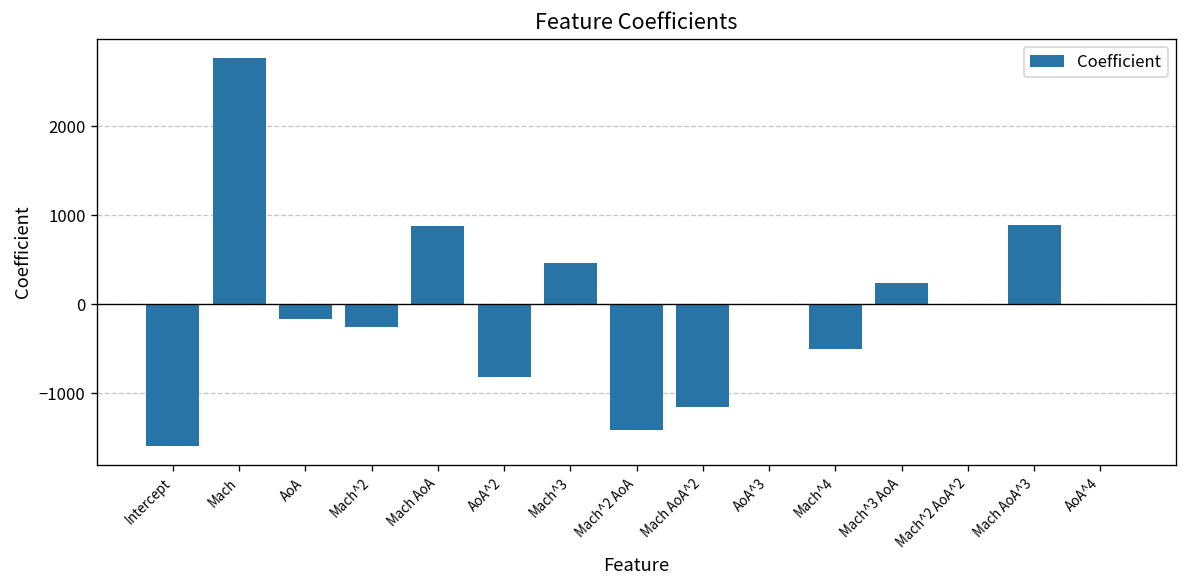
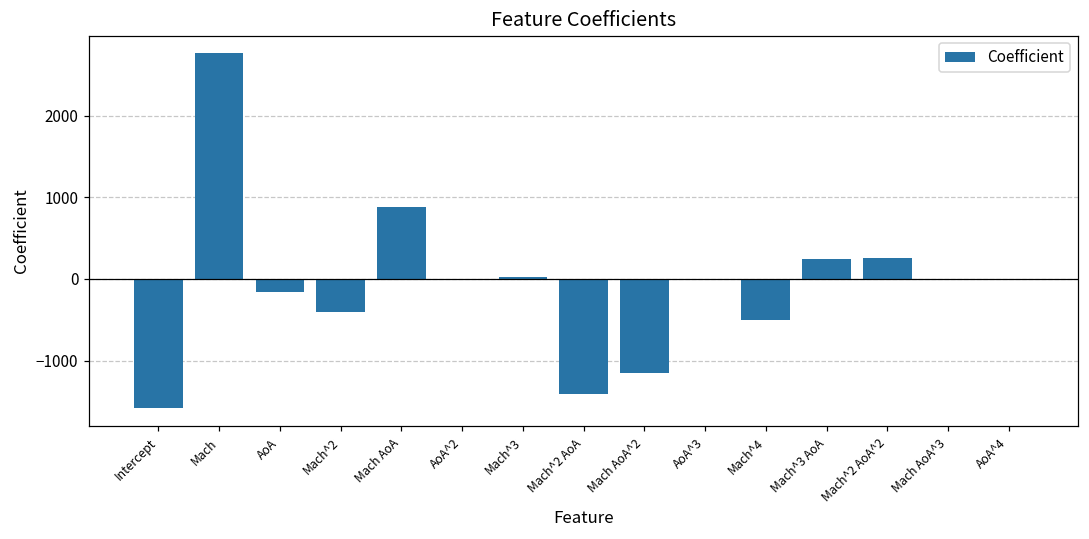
Mach^2: -200 -> -400
AoA^2: -800 -> 0
Mach^3: 500 -> 0
Mach^2 AoA^2: 0 -> 300
Mach AoA^3: 900 -> 0
